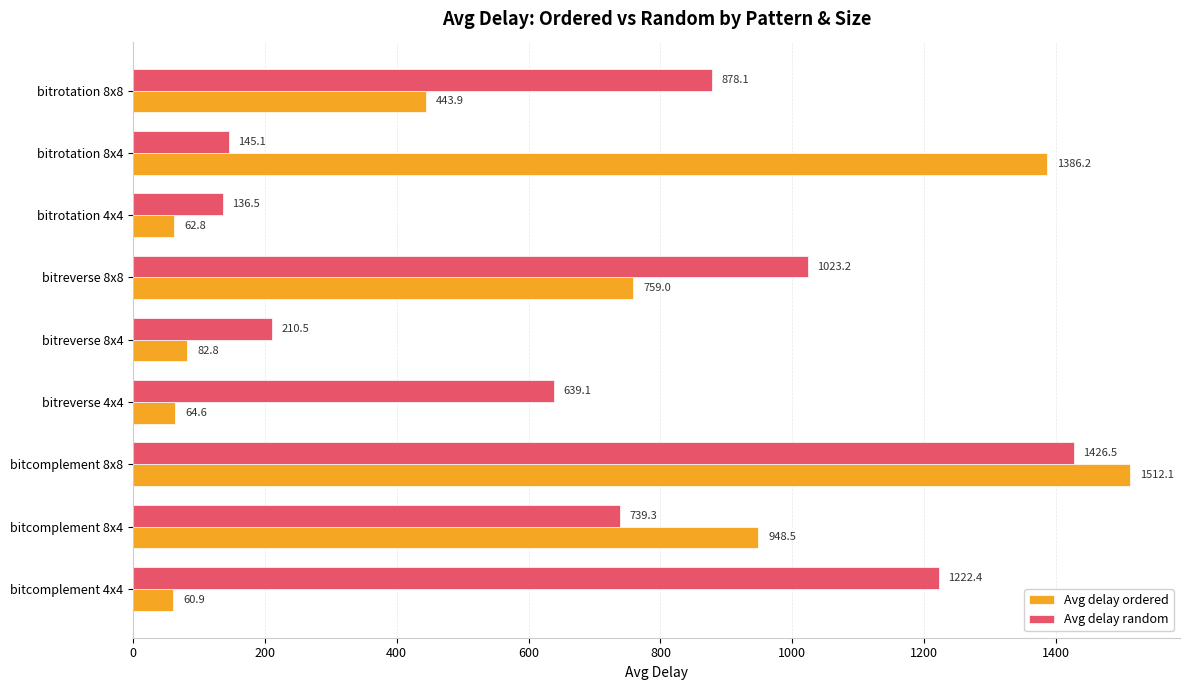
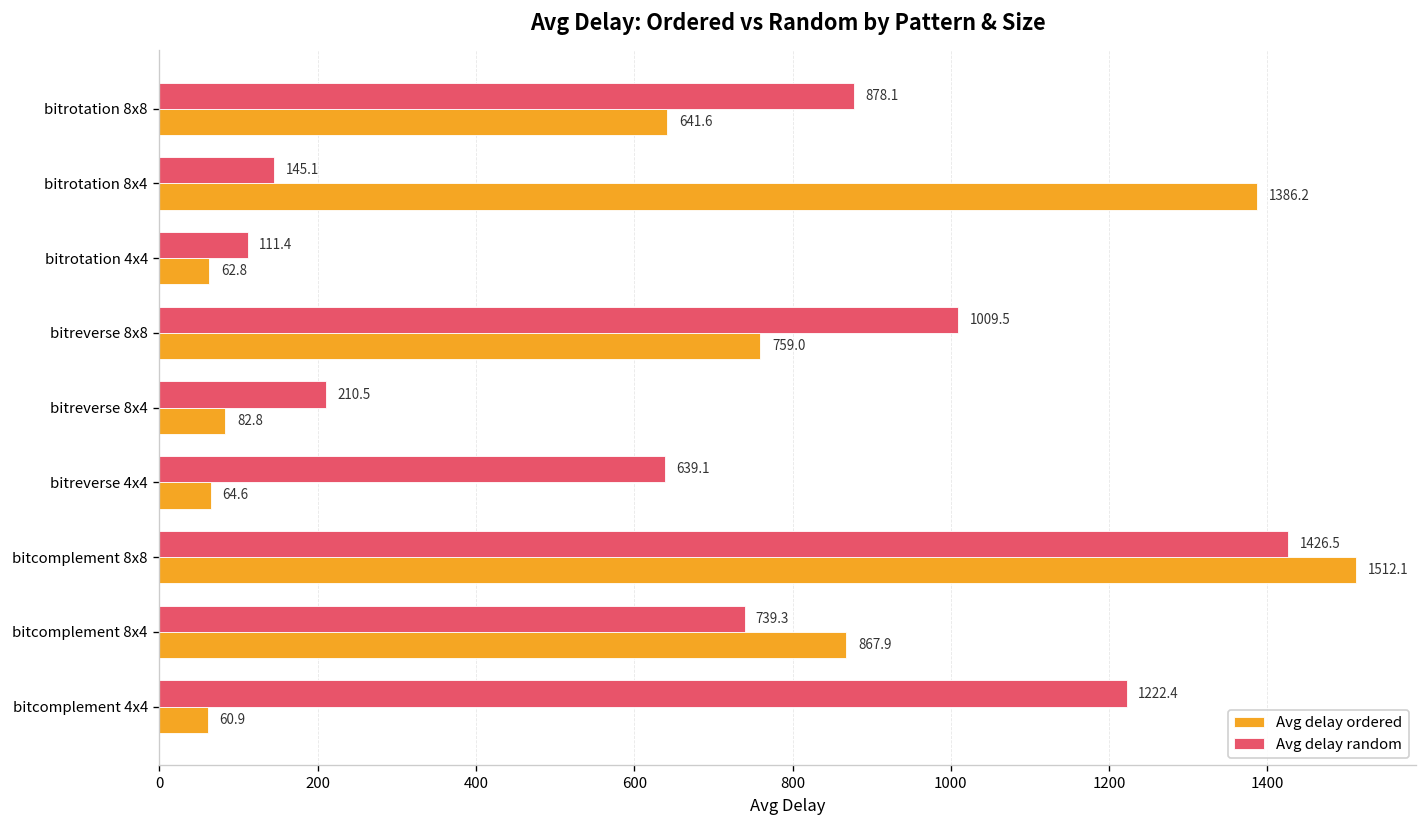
Avg delay ordered, bitrotation 8x8: 443.9 -> 641.6
Avg delay random, bitrotation 4x4: 136.5 -> 111.4
Avg delay random, bitreverse 8x8: 1023.2 -> 1009.5
Avg delay ordered, bitcomplement 8x4: 948.5 -> 867.9
